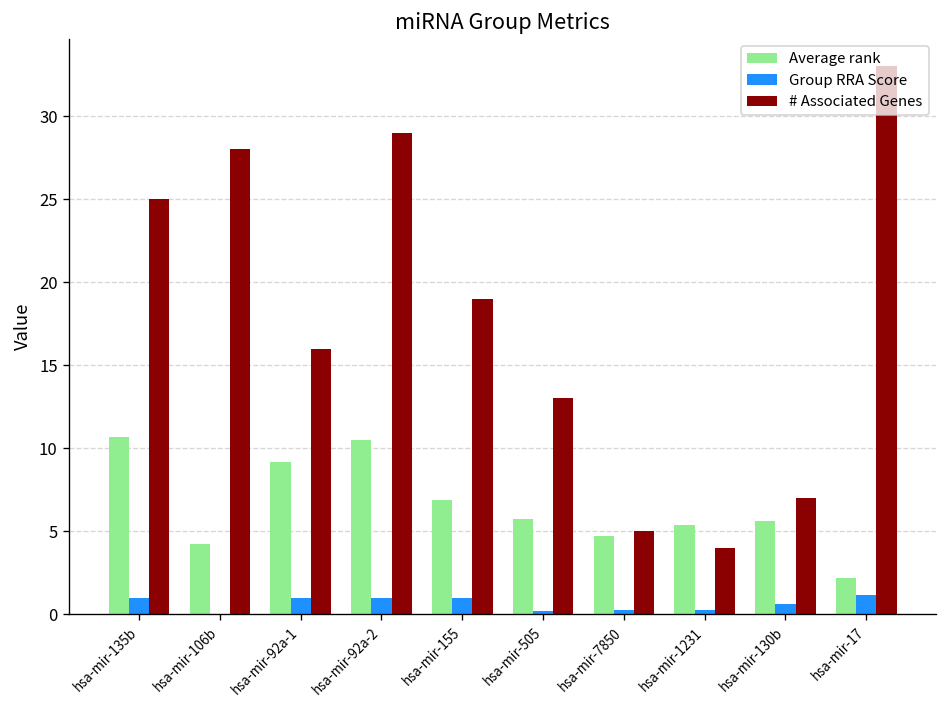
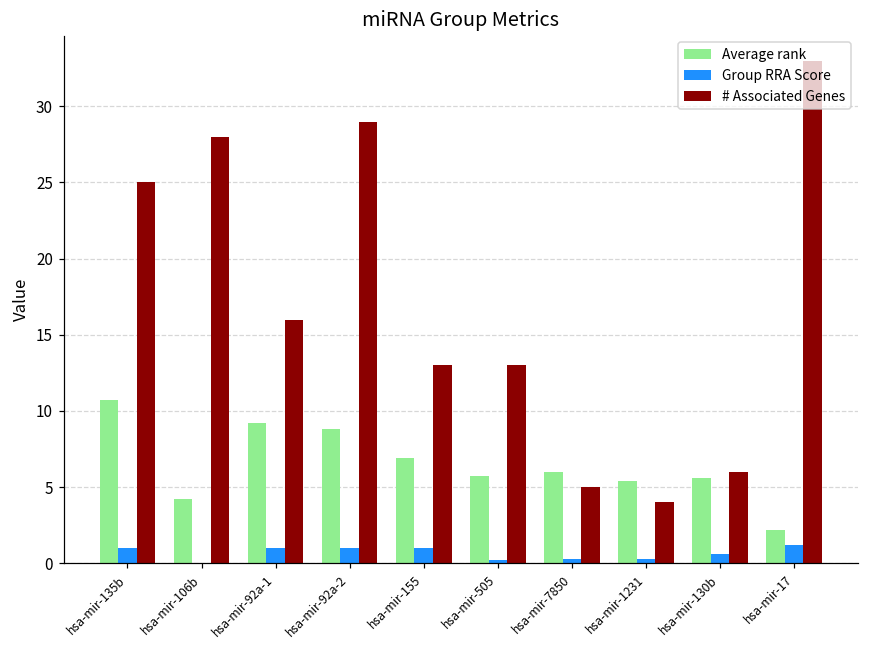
Average rank, hsa-mir-92a-2: 10.5 -> 8.8
# Associated Genes, hsa-mir-155: 19 -> 13
Average rank, hsa-mir-7850: 4.7 -> 6.0
# Associated Genes, hsa-mir-130b: 7 -> 6
